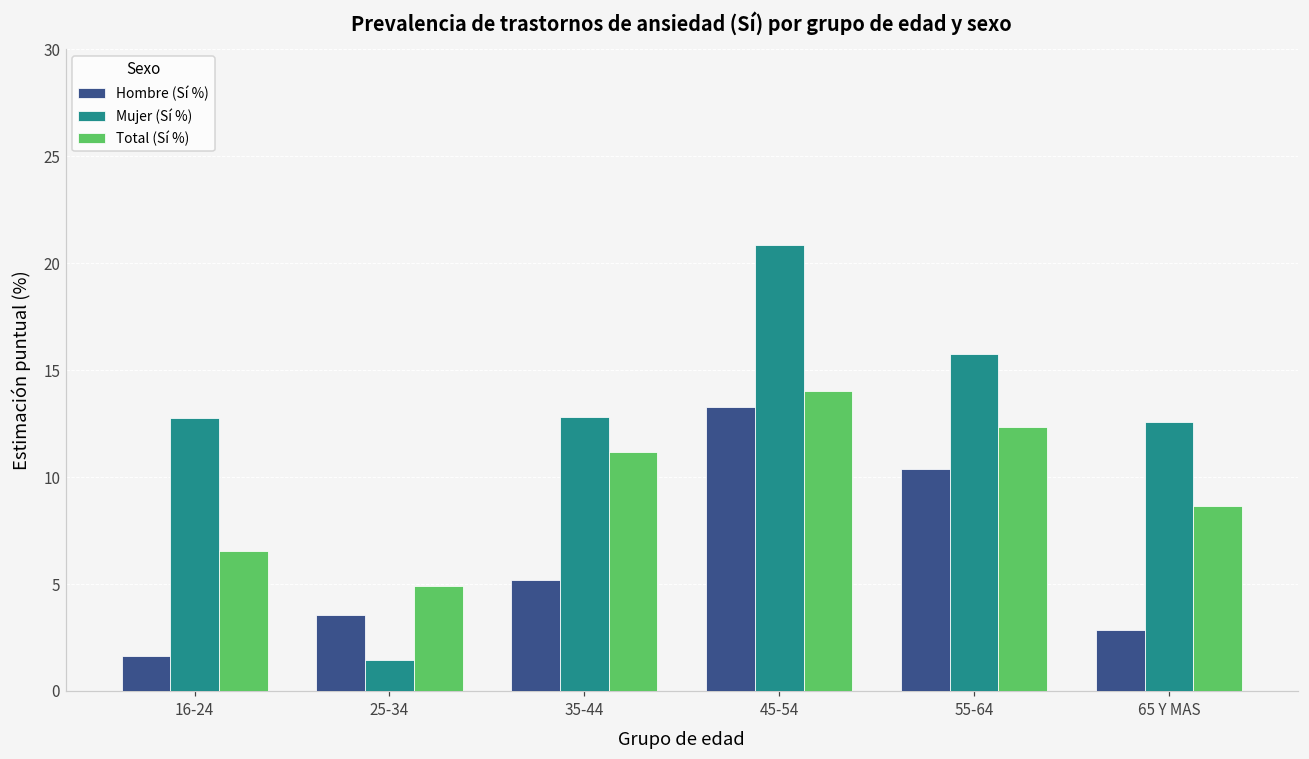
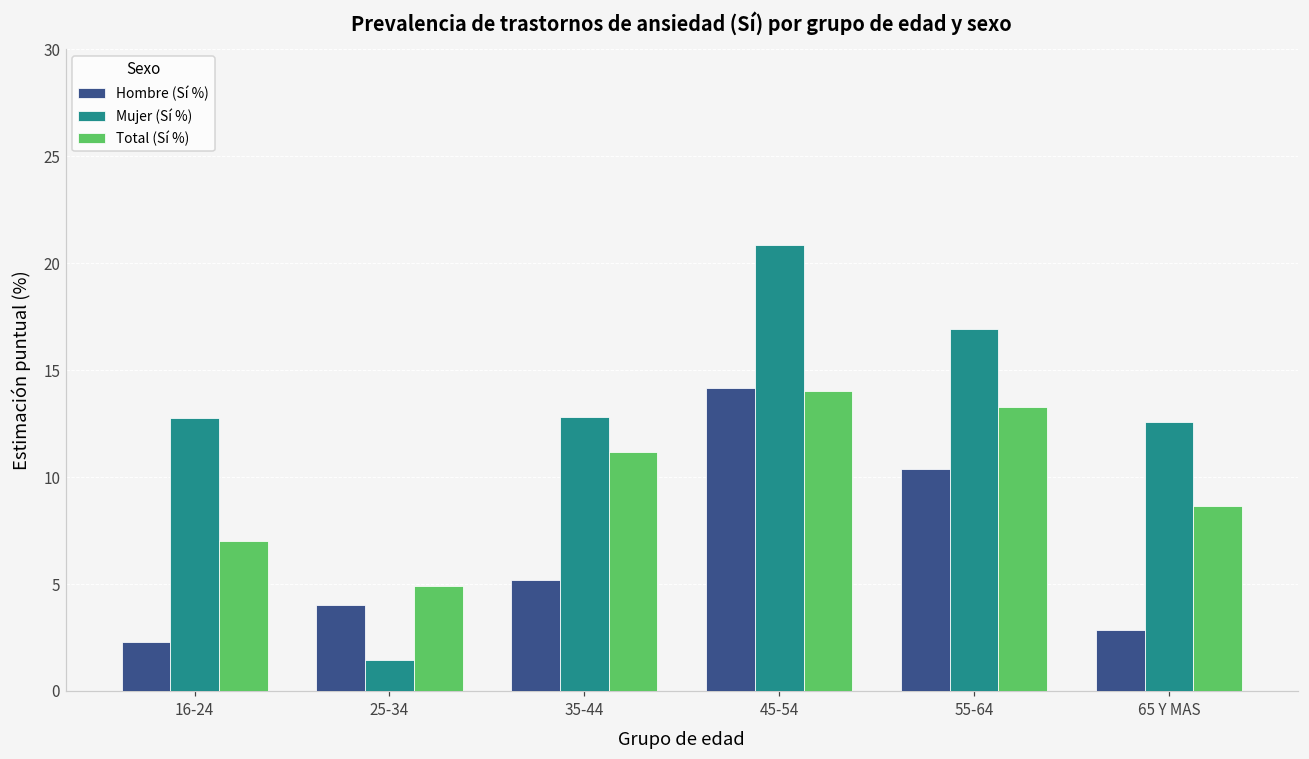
Hombre (Sí %), 16-24: 1.6 -> 2.3
Total (Sí %), 16-24: 6.5 -> 7.0
Hombre (Sí %), 25-34: 3.6 -> 4.0
Hombre (Sí %), 45-54: 13.3 -> 14.2
Mujer (Sí %), 55-64: 15.8 -> 16.9
Total (Sí %), 55-64: 12.4 -> 13.3
